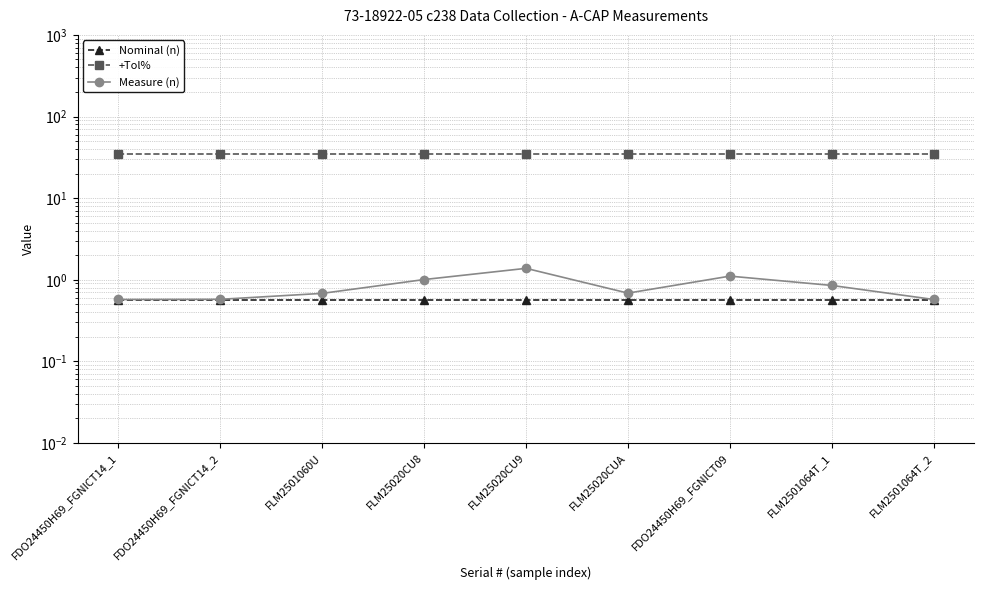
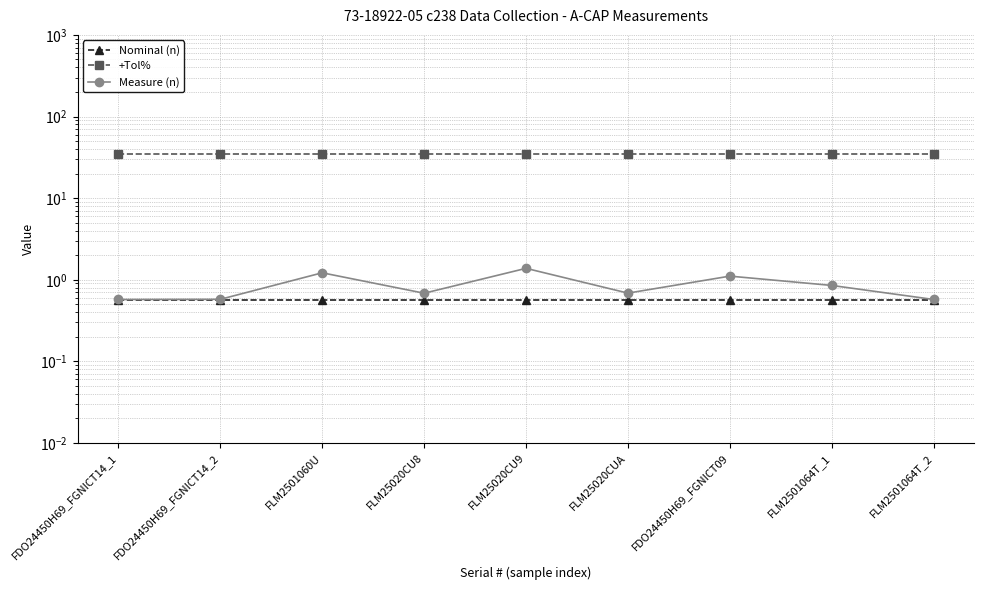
Measure (n), FLM2501060U: 0.7 -> 1.2
Measure (n), FLM25020CU8: 1.0 -> 0.7
